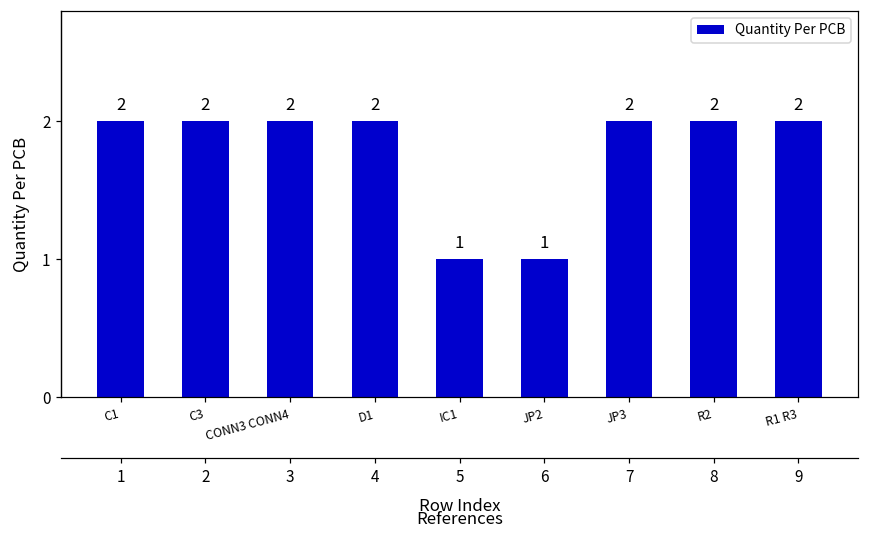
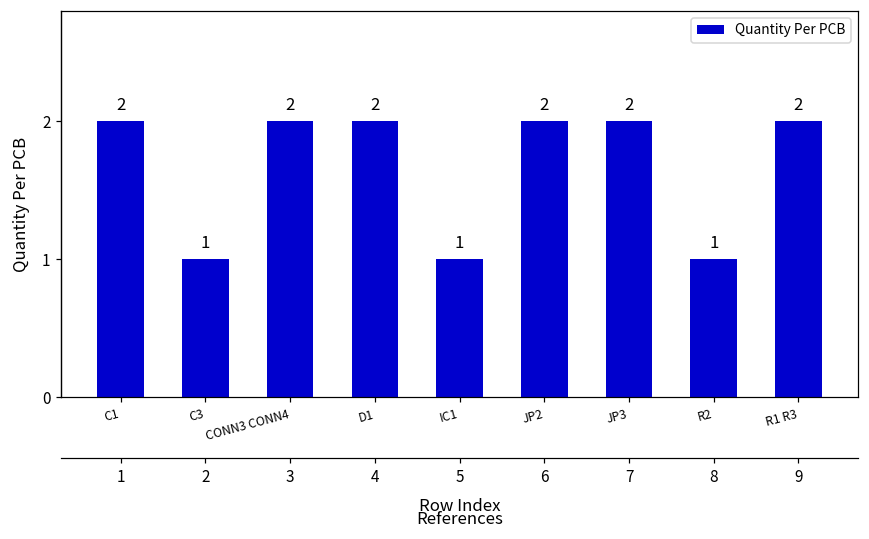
C3: 2 -> 1
JP2: 1 -> 2
R2: 2 -> 1
